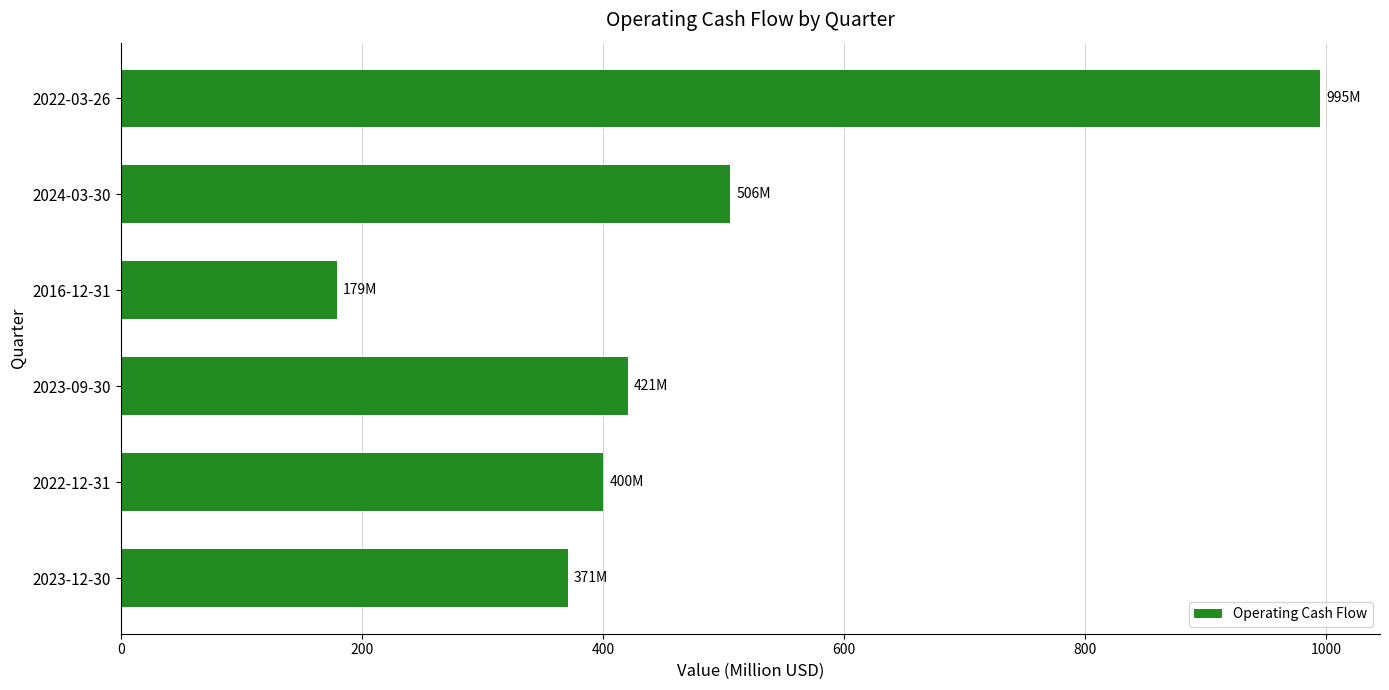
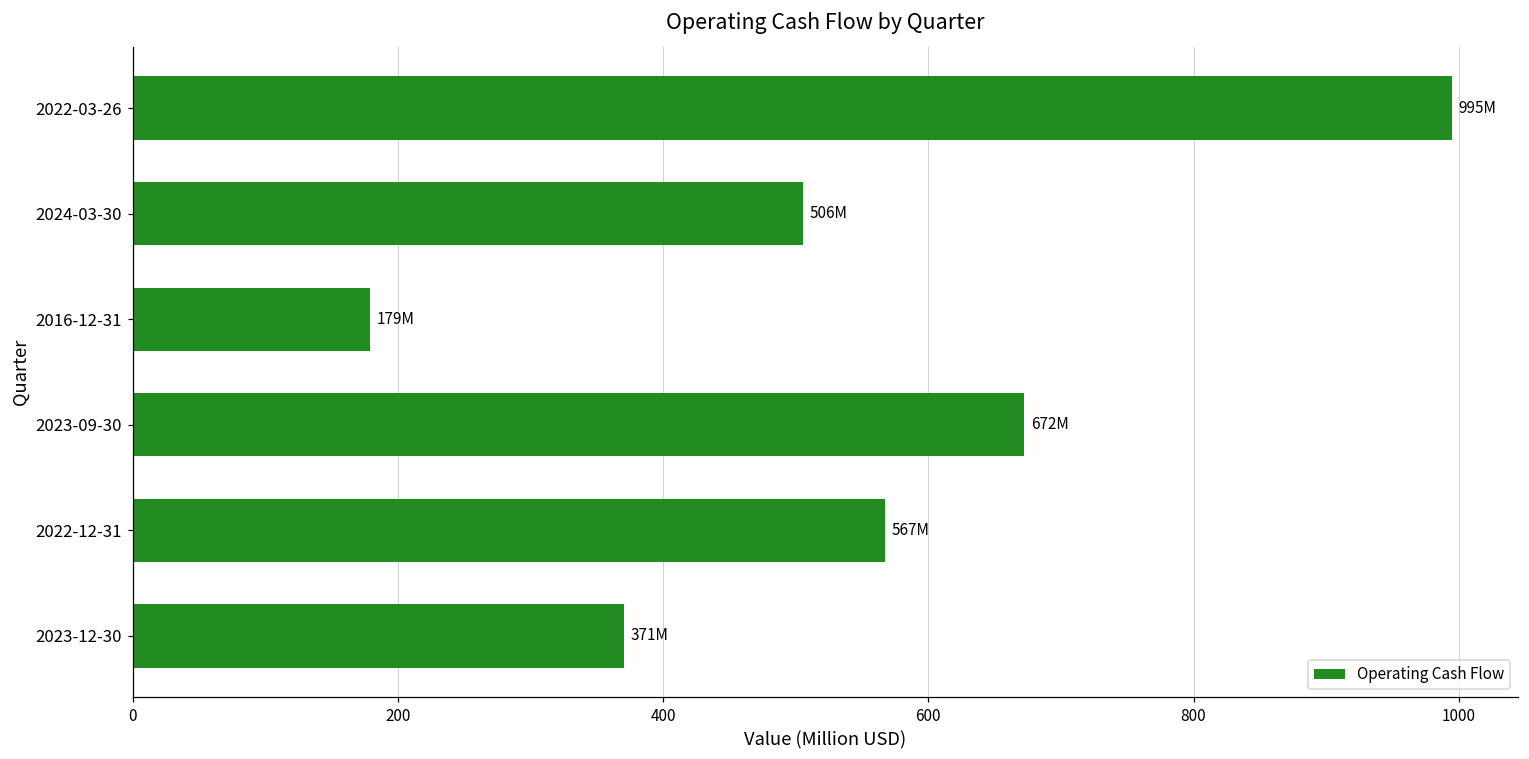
2023-09-30: 421M -> 672M
2022-12-31: 400M -> 567M
